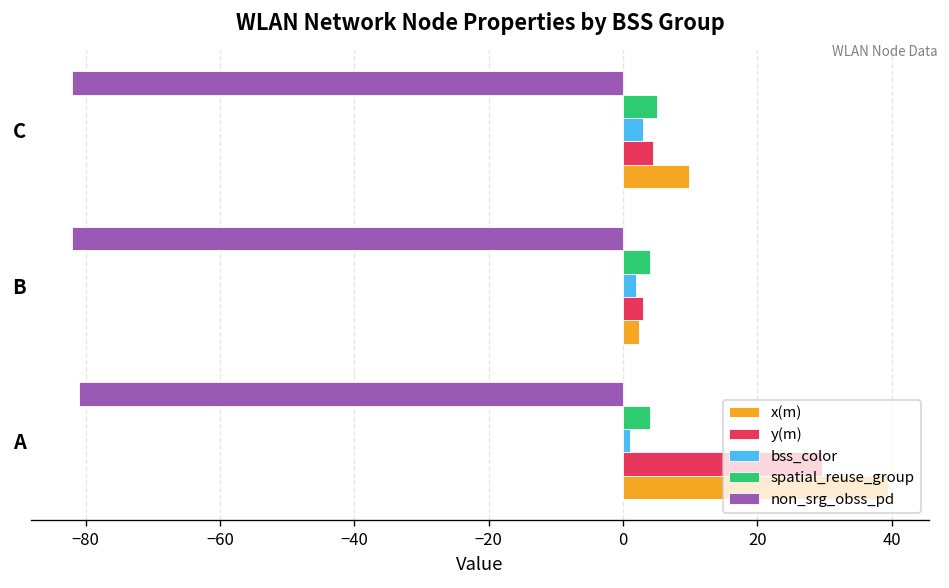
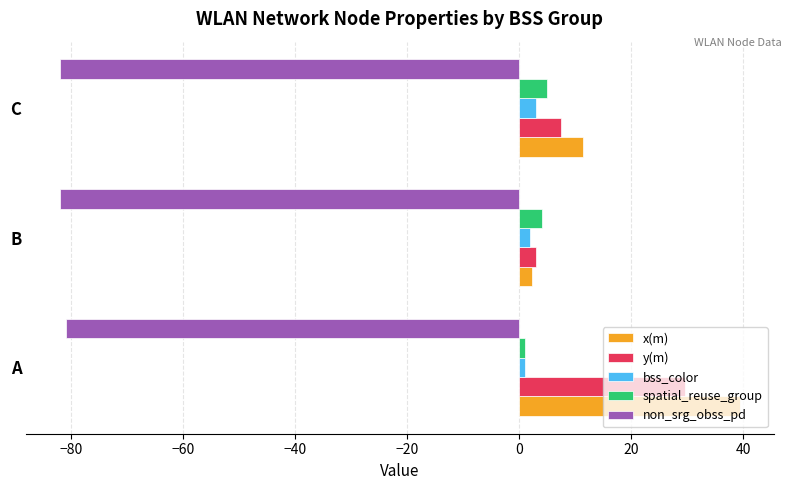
y(m), C: 4 -> 7
x(m), C: 10 -> 11
spatial_reuse_group, A: 4 -> 1
